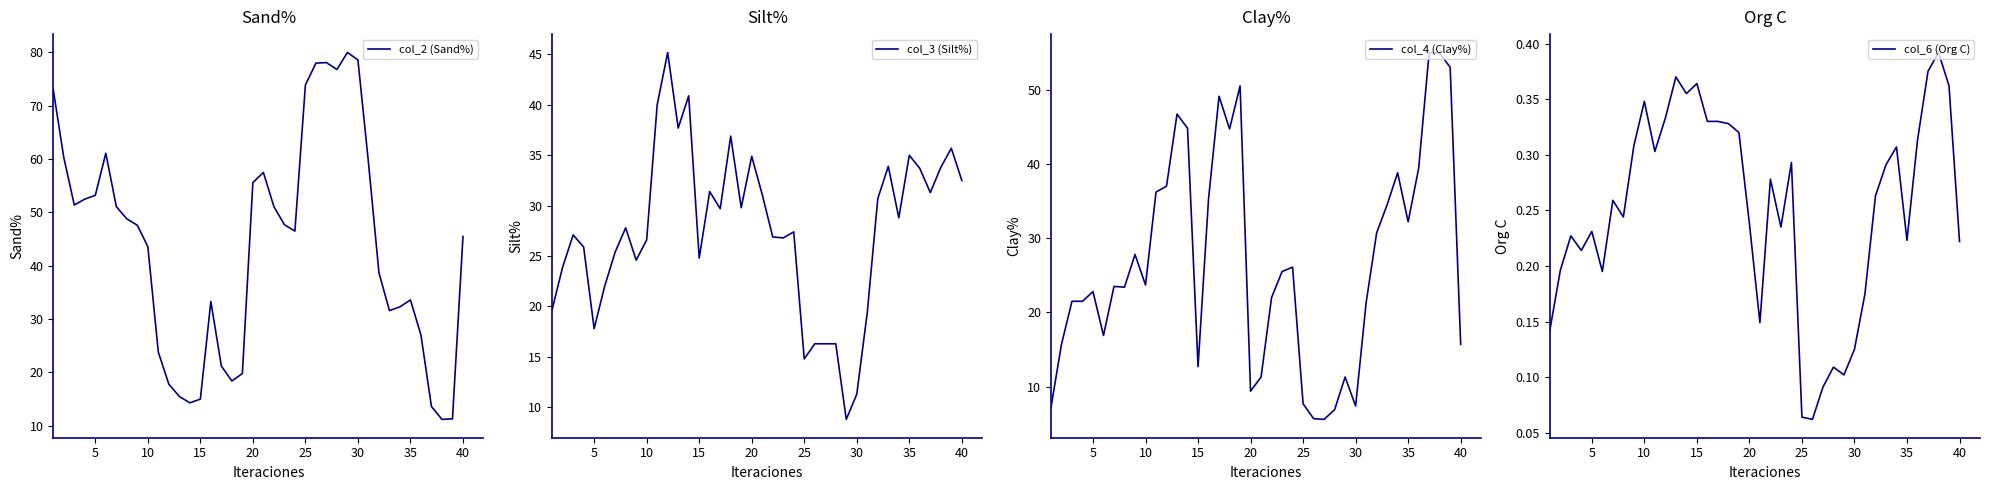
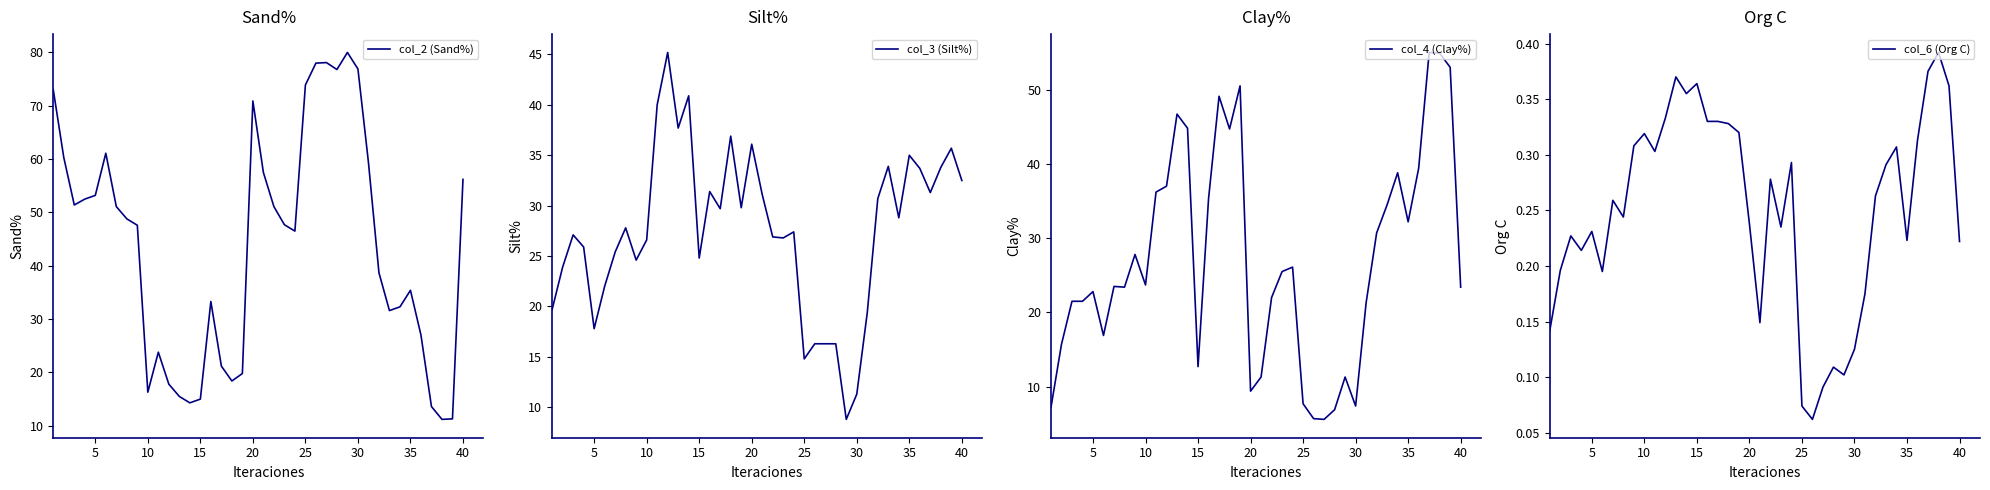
Sand%, 10: 44 -> 16
Sand%, 20: 56 -> 71
Sand%, 30: 79 -> 77
Sand%, 35: 34 -> 35
Sand%, 40: 46 -> 56
Silt%, 20: 34.9 -> 36.1
Clay%, 40: 16 -> 23
Org C, 10: 0.348 -> 0.319
Org C, 25: 0.064 -> 0.074
